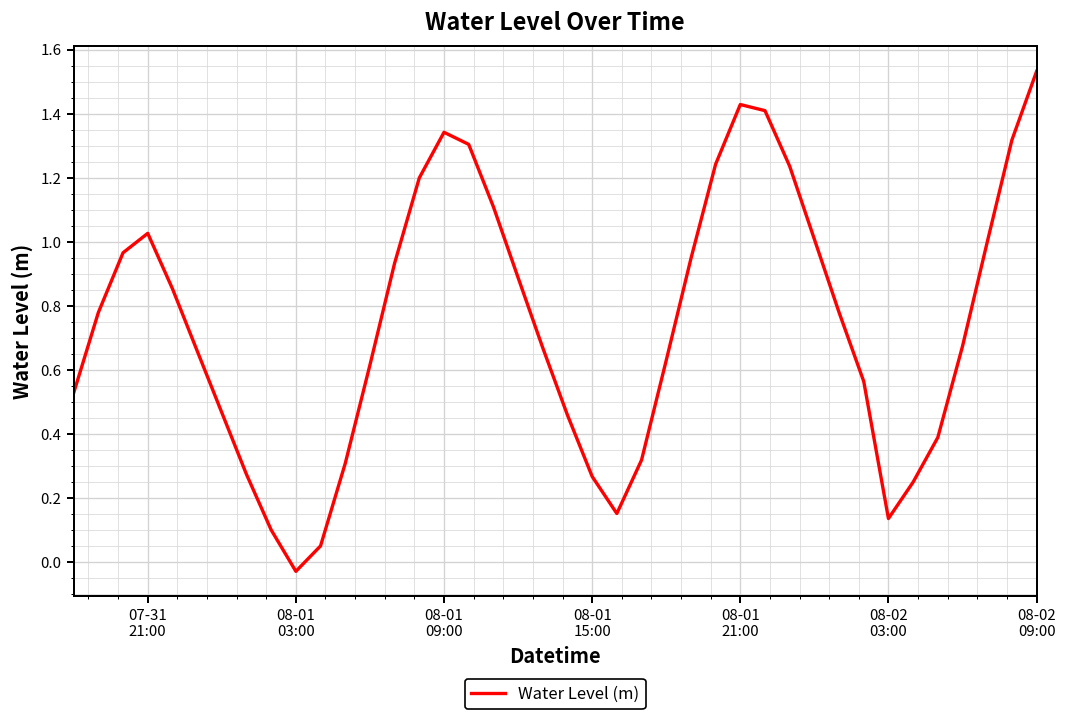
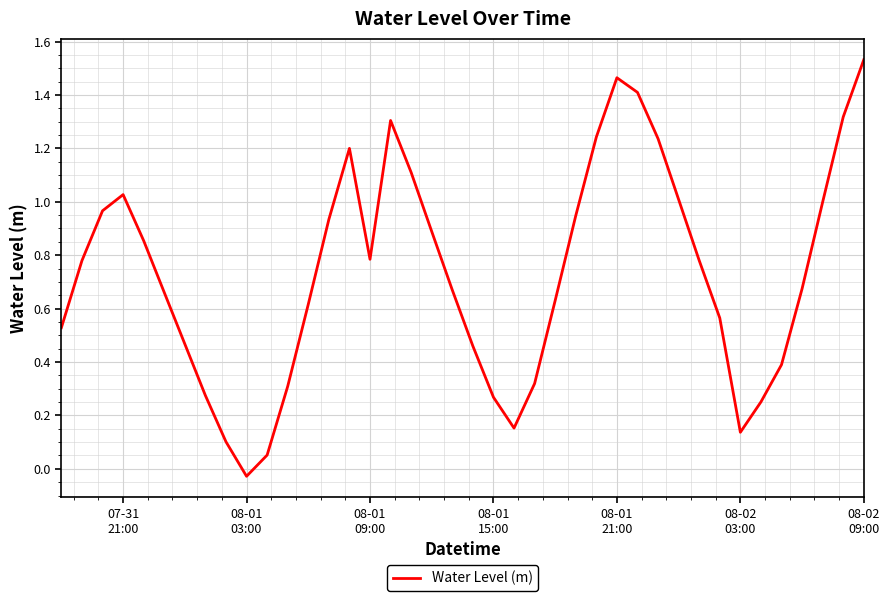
08-01 09:00: 1.34 -> 0.78
08-01 21:00: 1.43 -> 1.46
